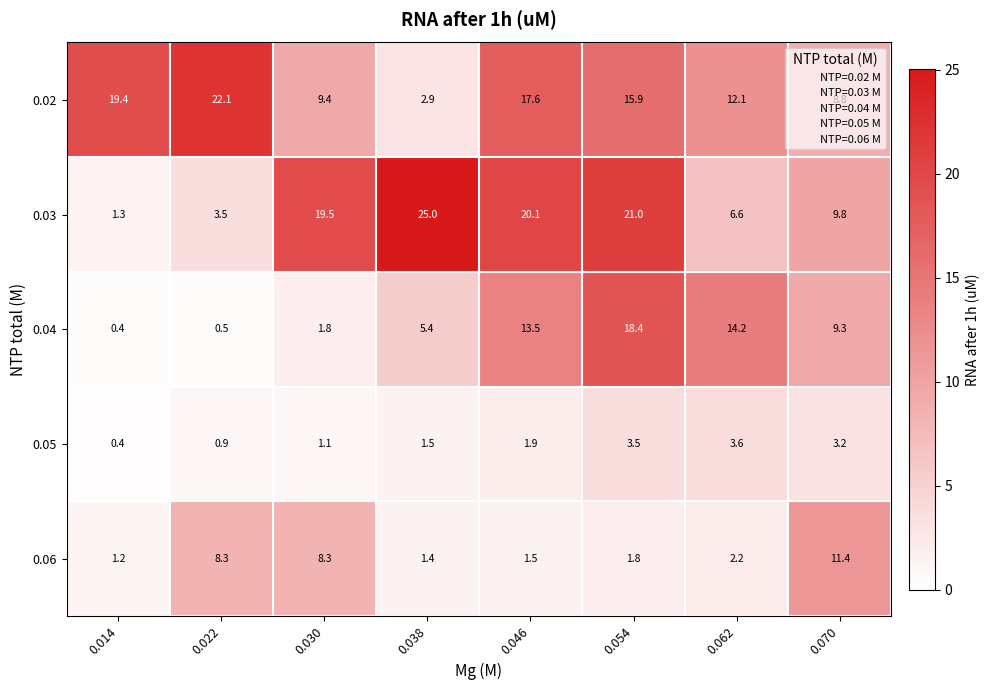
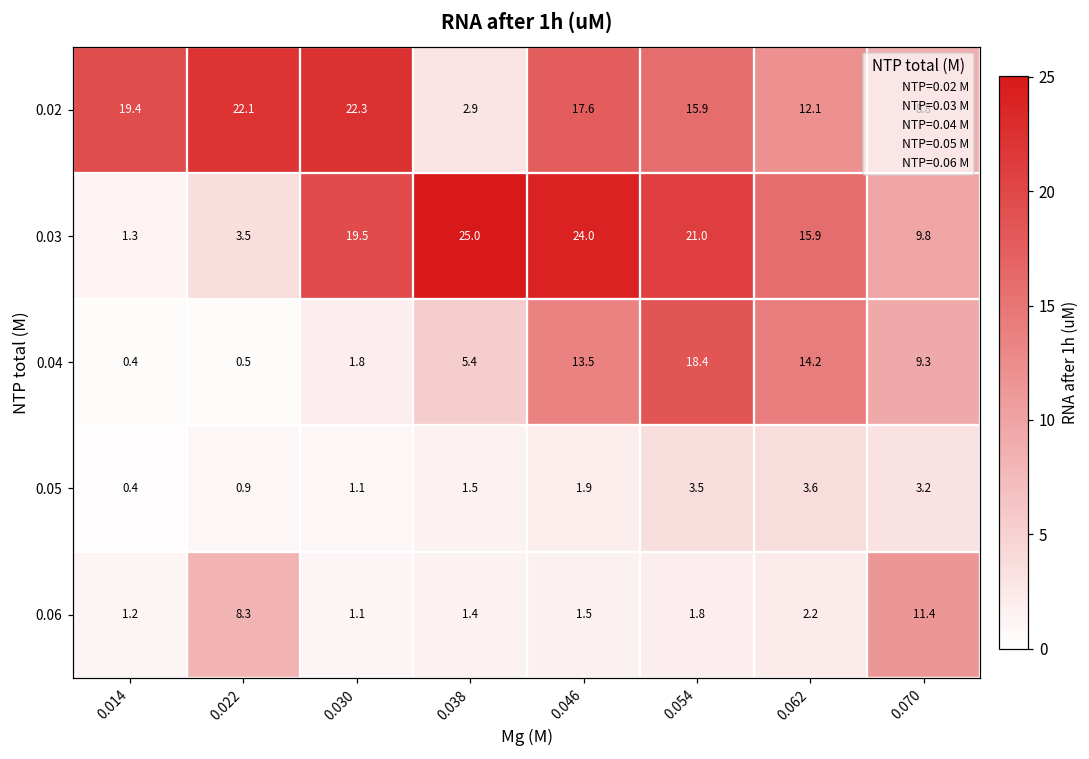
0.02, 0.030: 9.4 -> 22.3
0.03, 0.046: 20.1 -> 24.0
0.03, 0.062: 6.6 -> 15.9
0.06, 0.030: 8.3 -> 1.1
